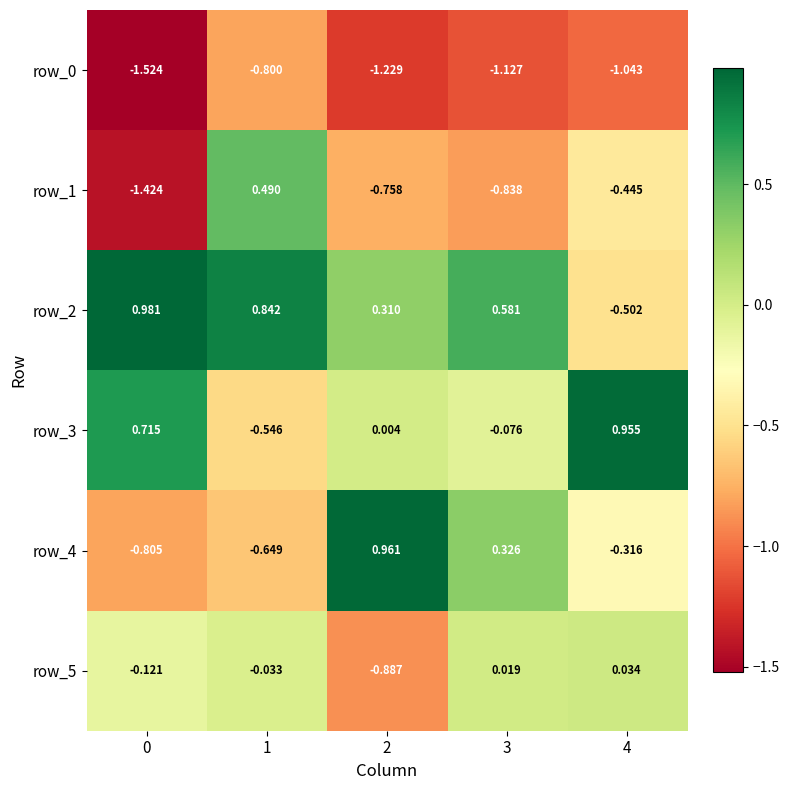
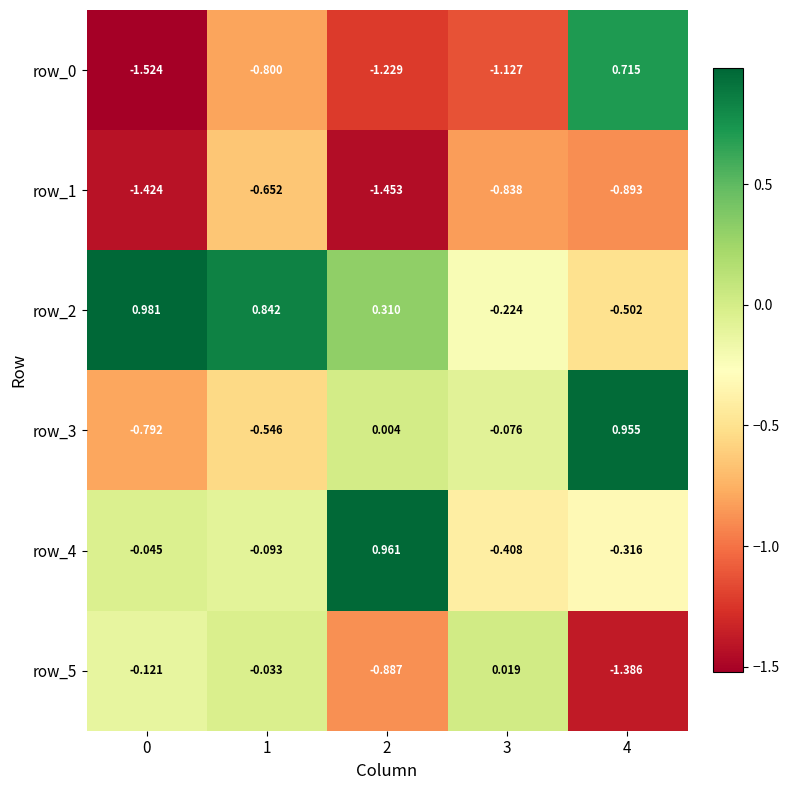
row_0, 4: -1.043 -> 0.715
row_1, 1: 0.490 -> -0.652
row_1, 2: -0.758 -> -1.453
row_1, 4: -0.445 -> -0.893
row_2, 3: 0.581 -> -0.224
row_3, 0: 0.715 -> -0.792
row_4, 0: -0.805 -> -0.045
row_4, 1: -0.649 -> -0.093
row_4, 3: 0.326 -> -0.408
row_5, 4: 0.034 -> -1.386
